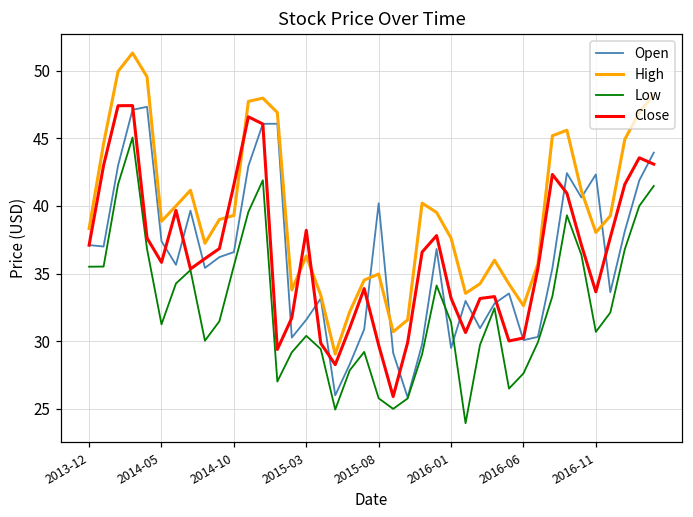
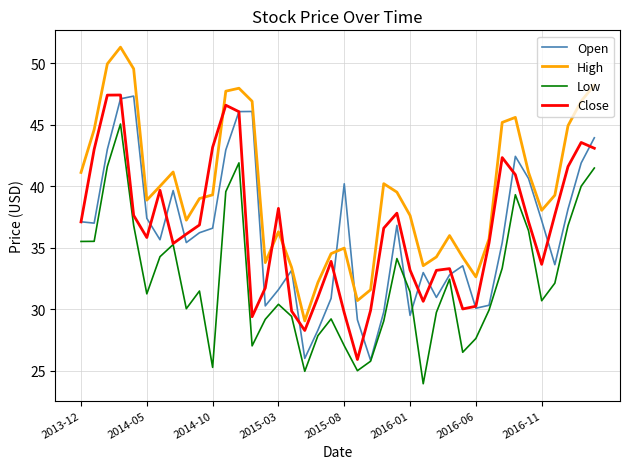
High, 2013-12: 38.3 -> 41.1
Low, 2014-10: 35.6 -> 25.3
Close, 2014-10: 41.6 -> 43.2
Low, 2015-08: 25.8 -> 27.0
Open, 2016-11: 42.3 -> 37.2
